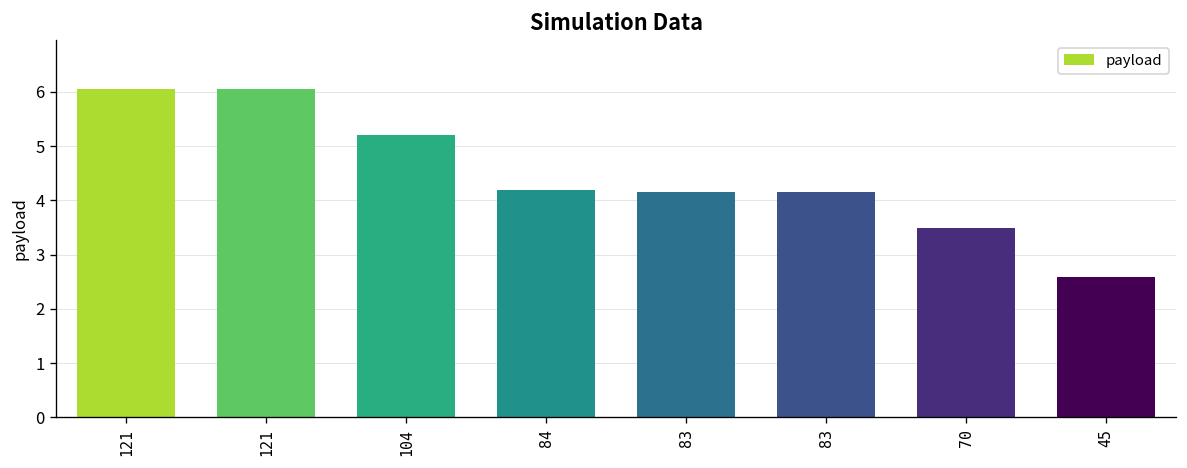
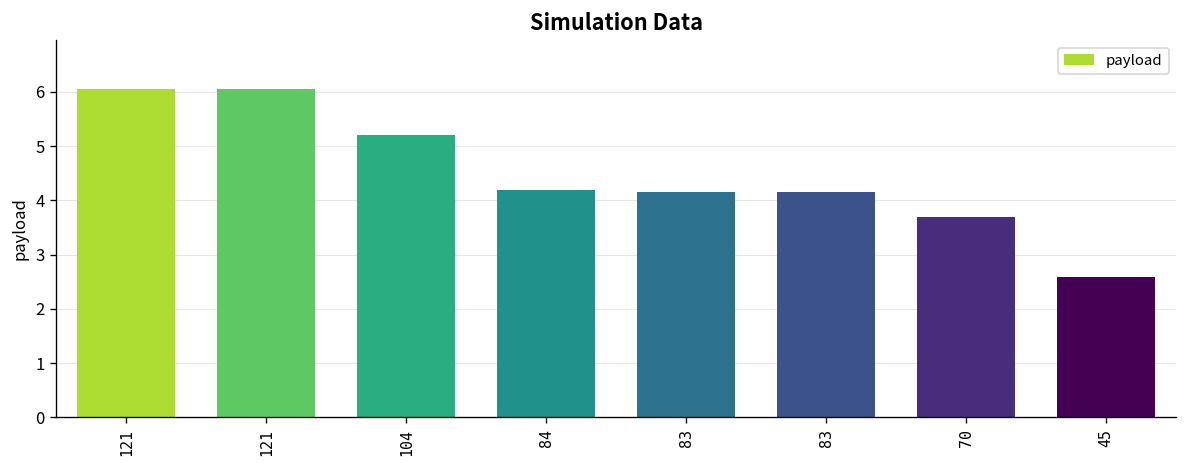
70: 3.5 -> 3.7
